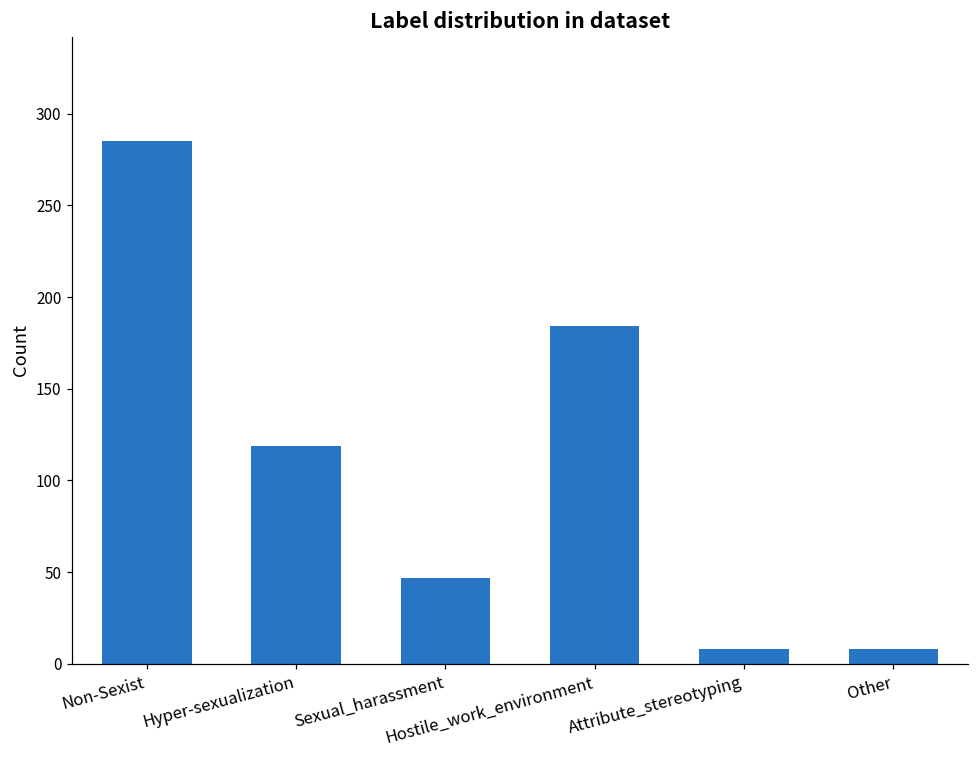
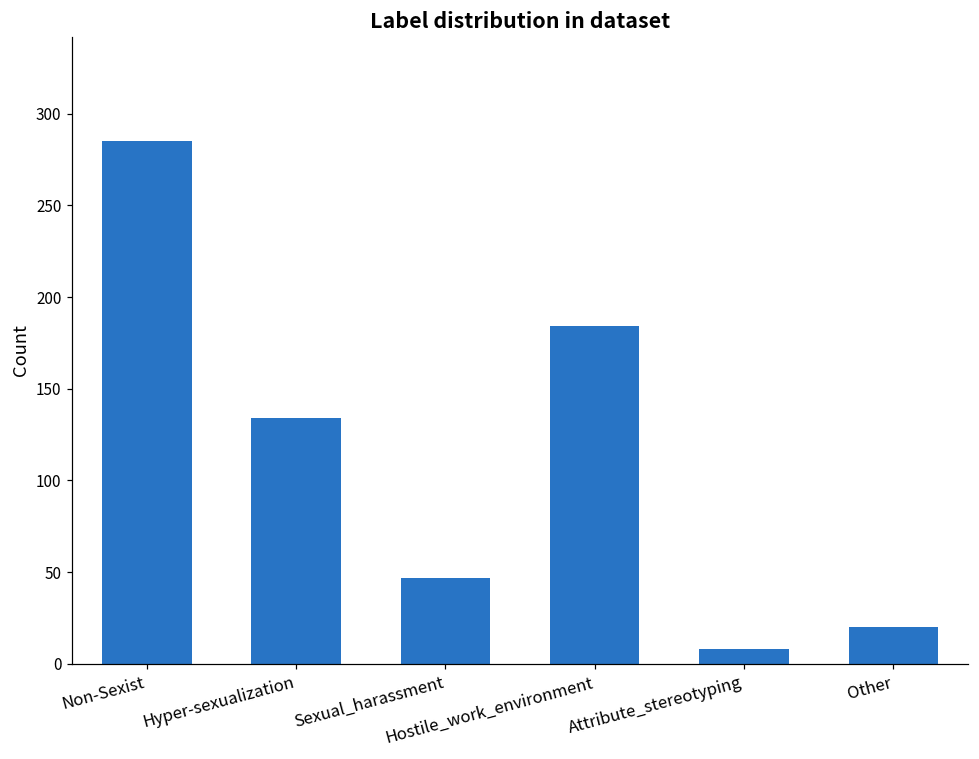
Hyper-sexualization: 119 -> 134
Other: 8 -> 20
